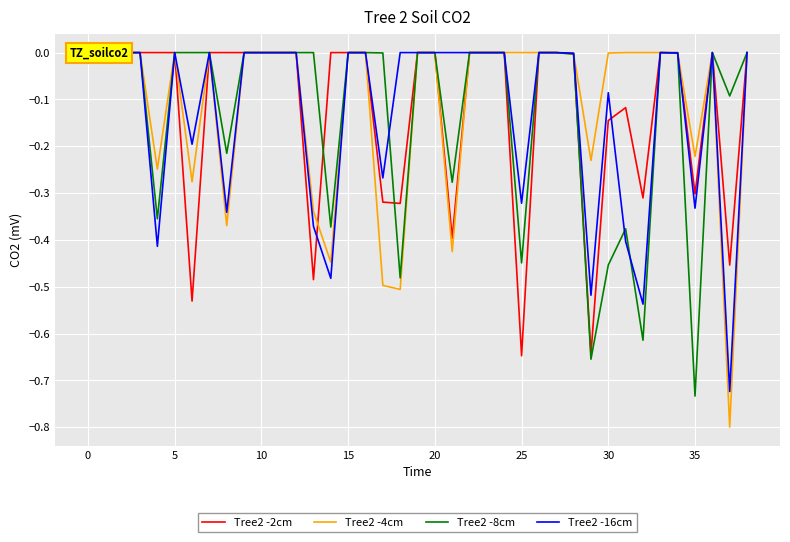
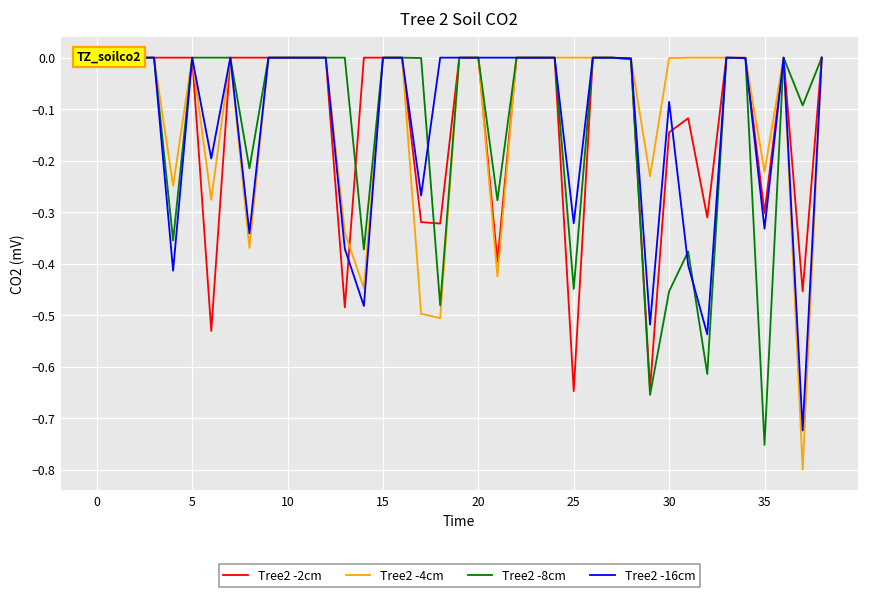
Tree2 -8cm, 35: -0.73 -> -0.75
